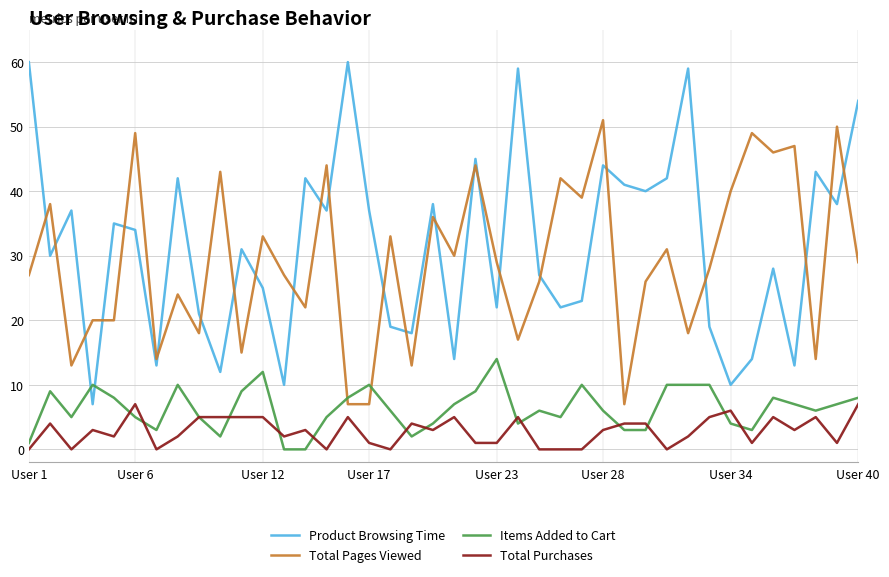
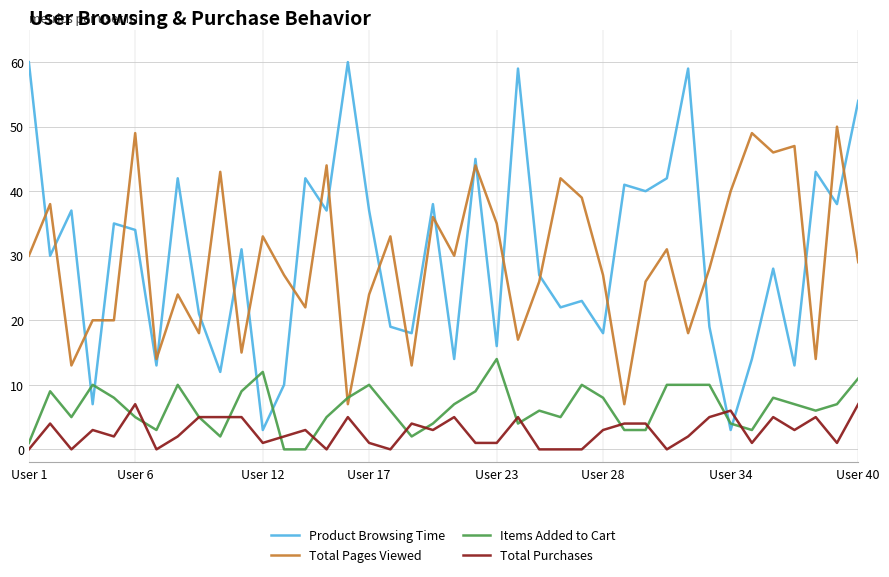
Total Pages Viewed, User 1: 27 -> 30
Product Browsing Time, User 12: 25 -> 3
Total Purchases, User 12: 5 -> 1
Total Pages Viewed, User 17: 7 -> 24
Product Browsing Time, User 23: 22 -> 16
Total Pages Viewed, User 23: 29 -> 35
Product Browsing Time, User 28: 44 -> 18
Total Pages Viewed, User 28: 51 -> 27
Items Added to Cart, User 28: 6 -> 8
Product Browsing Time, User 34: 10 -> 3
Items Added to Cart, User 40: 8 -> 11
